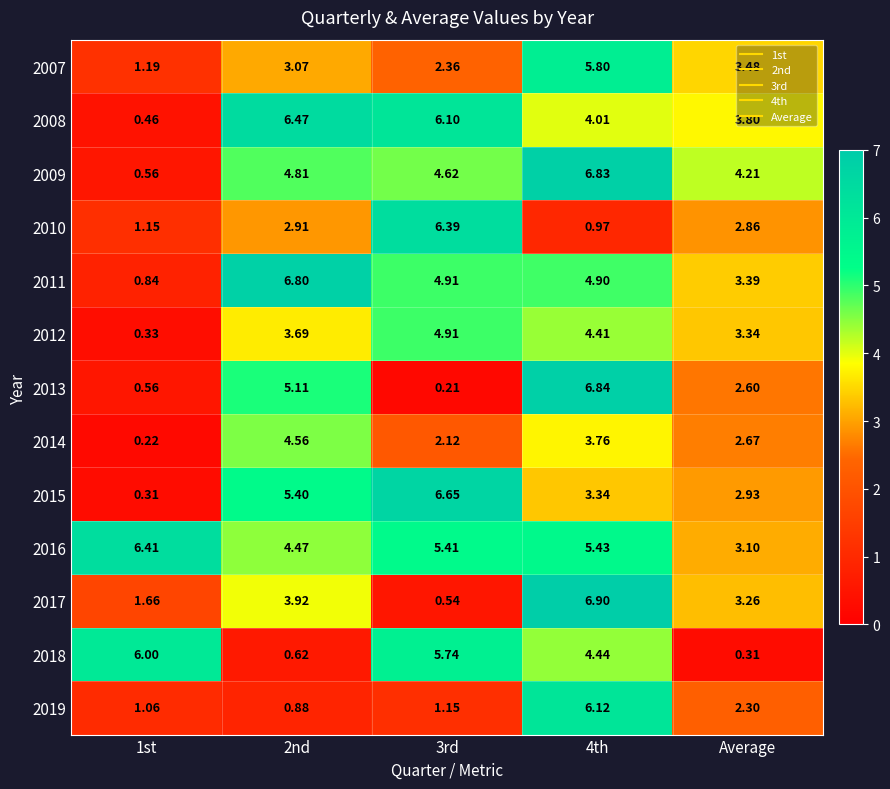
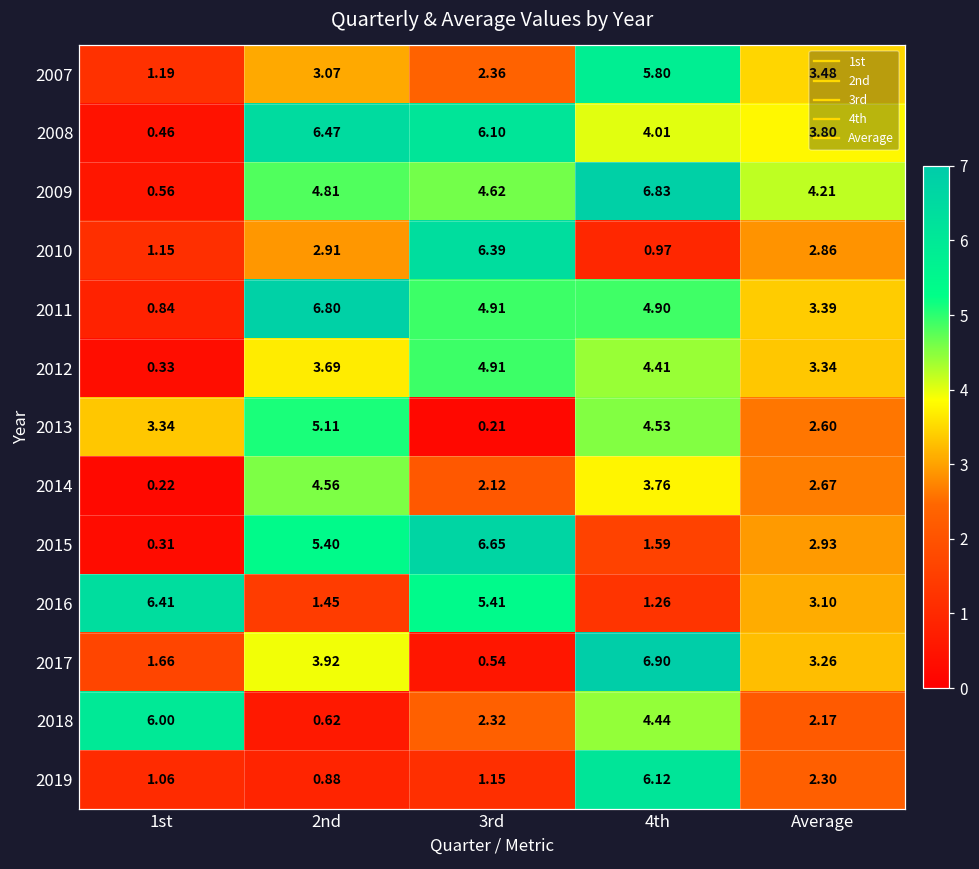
2013, 1st: 0.56 -> 3.34
2013, 4th: 6.84 -> 4.53
2015, 4th: 3.34 -> 1.59
2016, 2nd: 4.47 -> 1.45
2016, 4th: 5.43 -> 1.26
2018, 3rd: 5.74 -> 2.32
2018, Average: 0.31 -> 2.17
